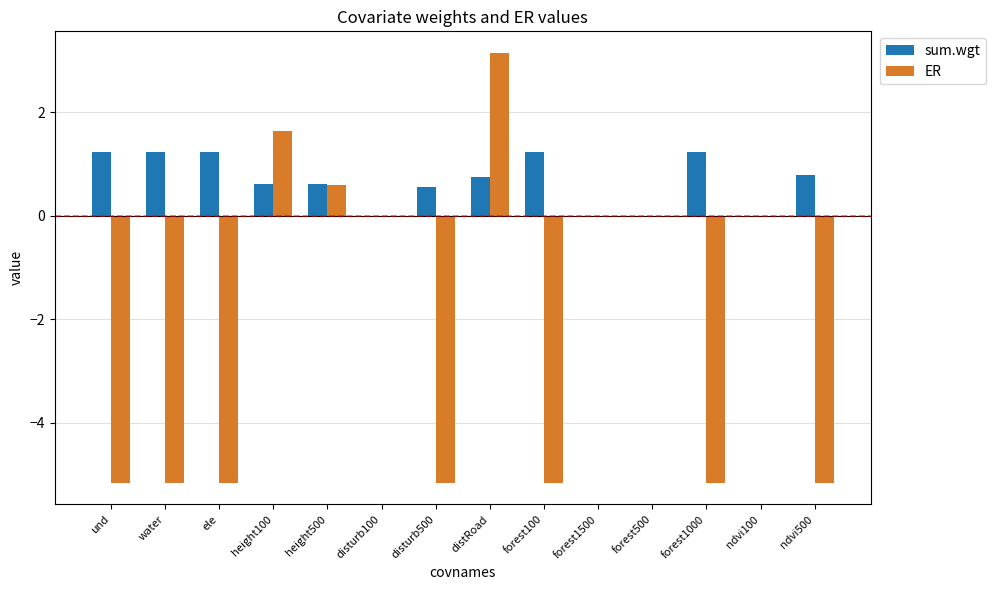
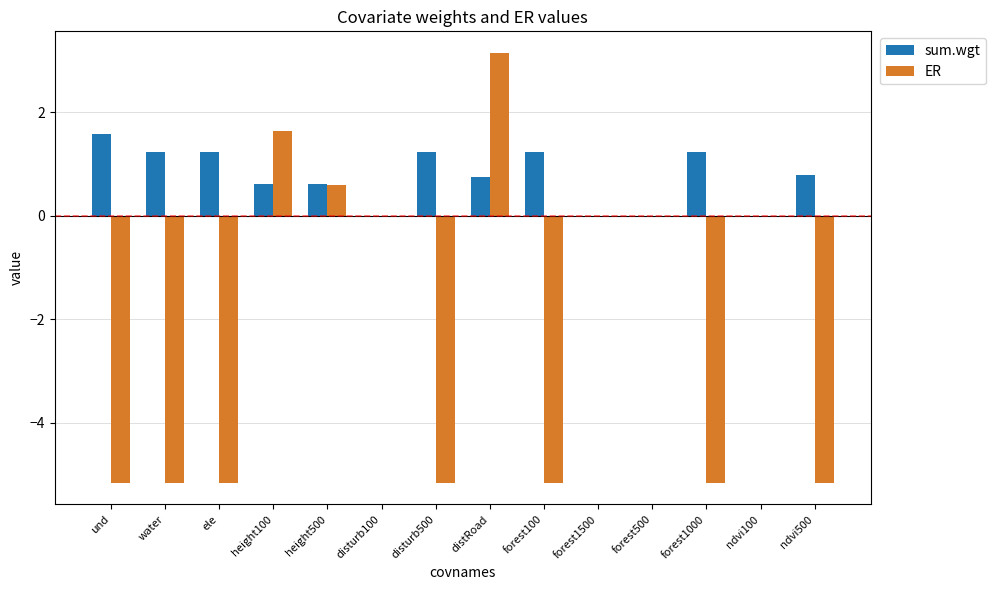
sum.wgt, und: 1.2 -> 1.6
sum.wgt, disturb500: 0.6 -> 1.2
